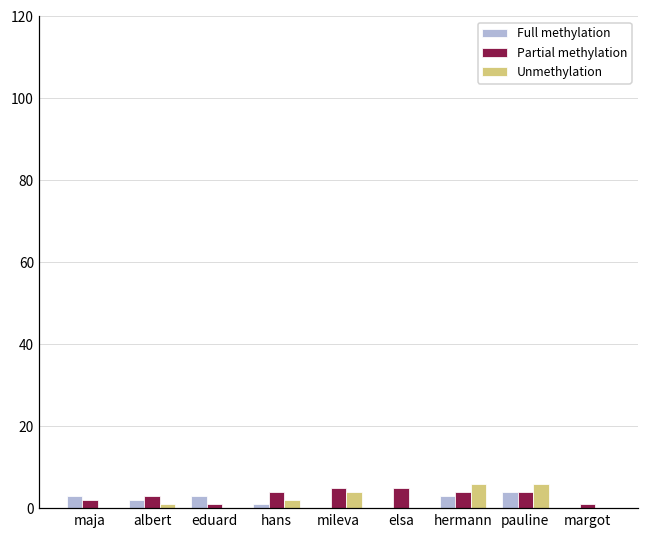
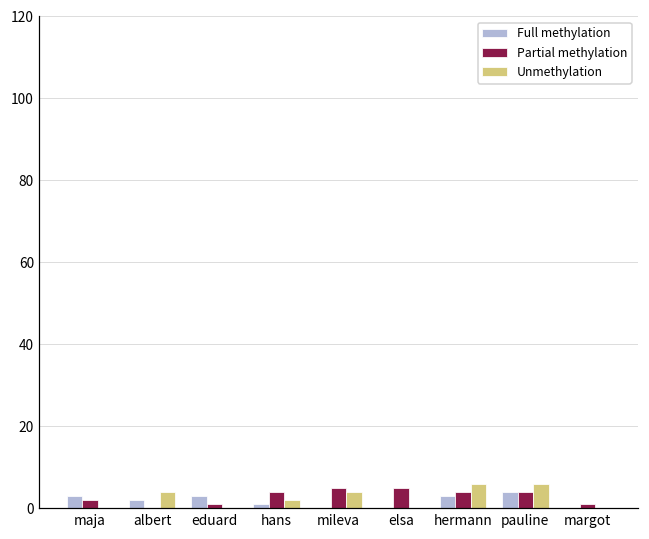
Partial methylation, albert: 3 -> 0
Unmethylation, albert: 1 -> 4
